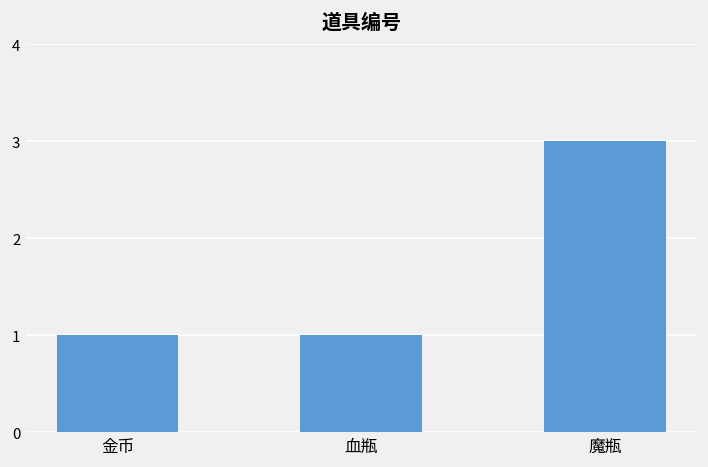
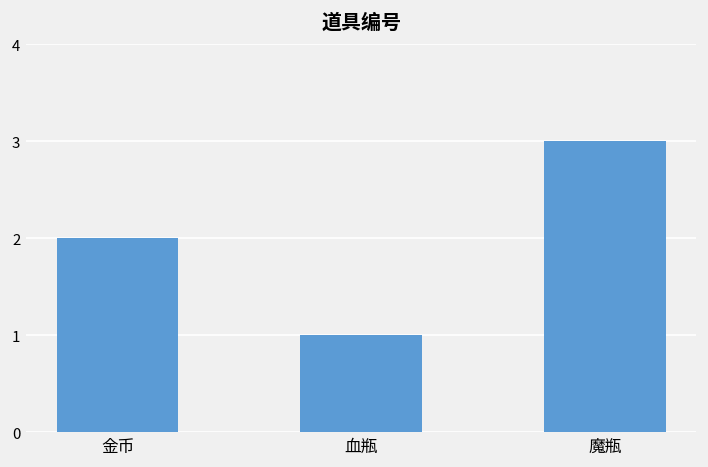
金币: 1 -> 2
